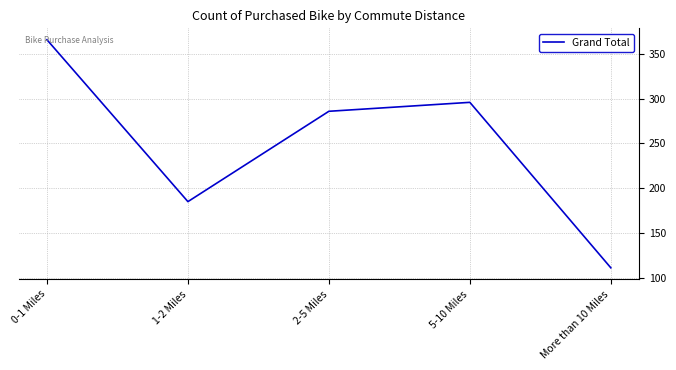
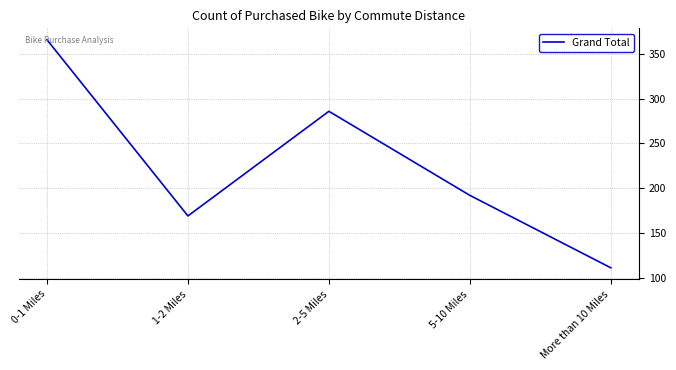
1-2 Miles: 190 -> 170
5-10 Miles: 300 -> 190
